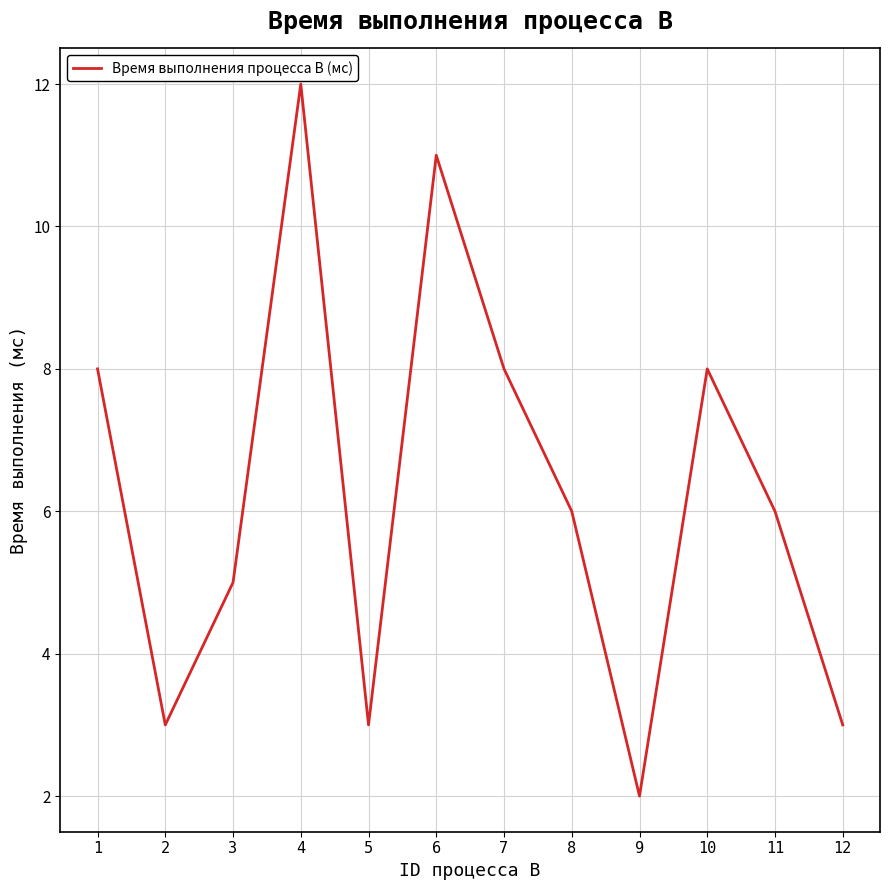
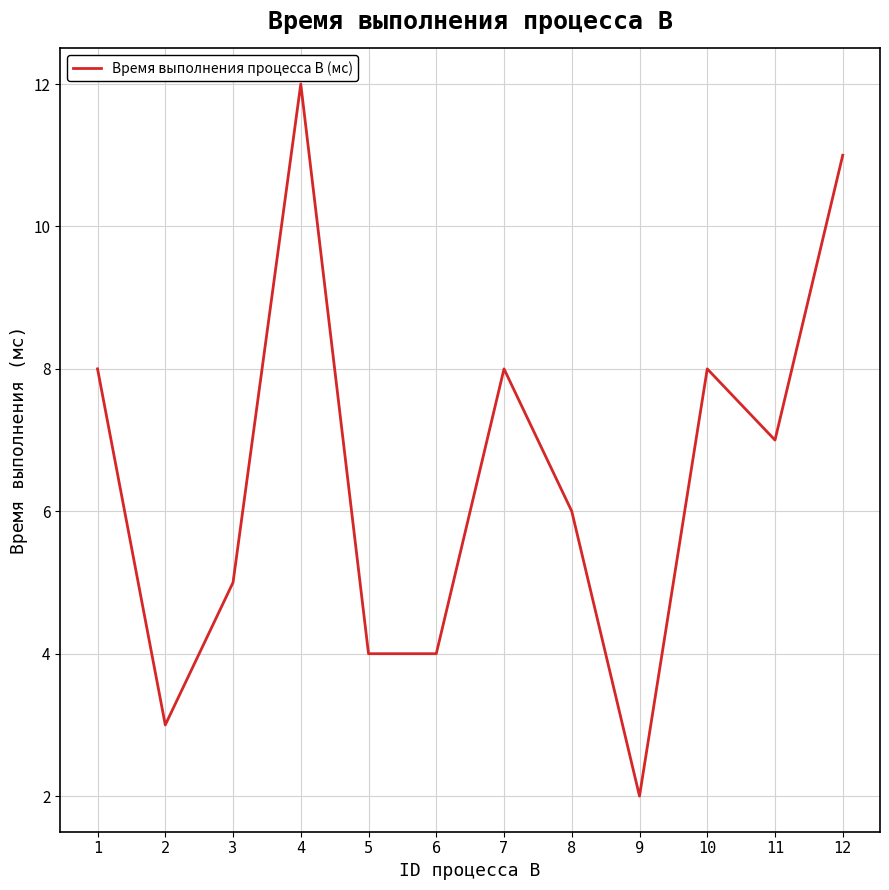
5: 3 -> 4
6: 11 -> 4
11: 6 -> 7
12: 3 -> 11
